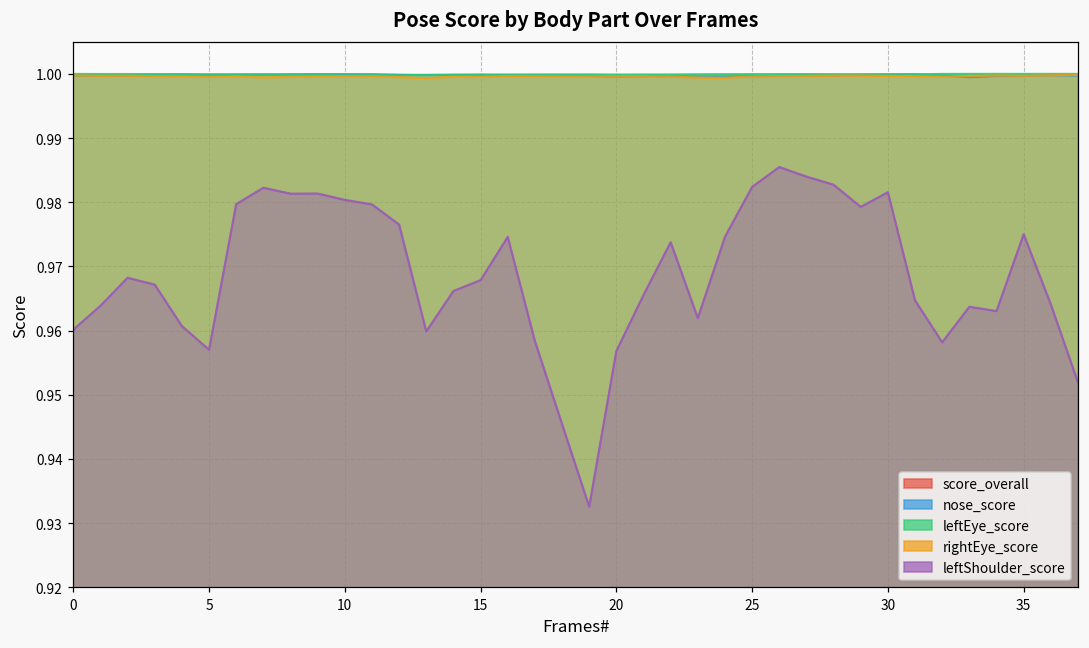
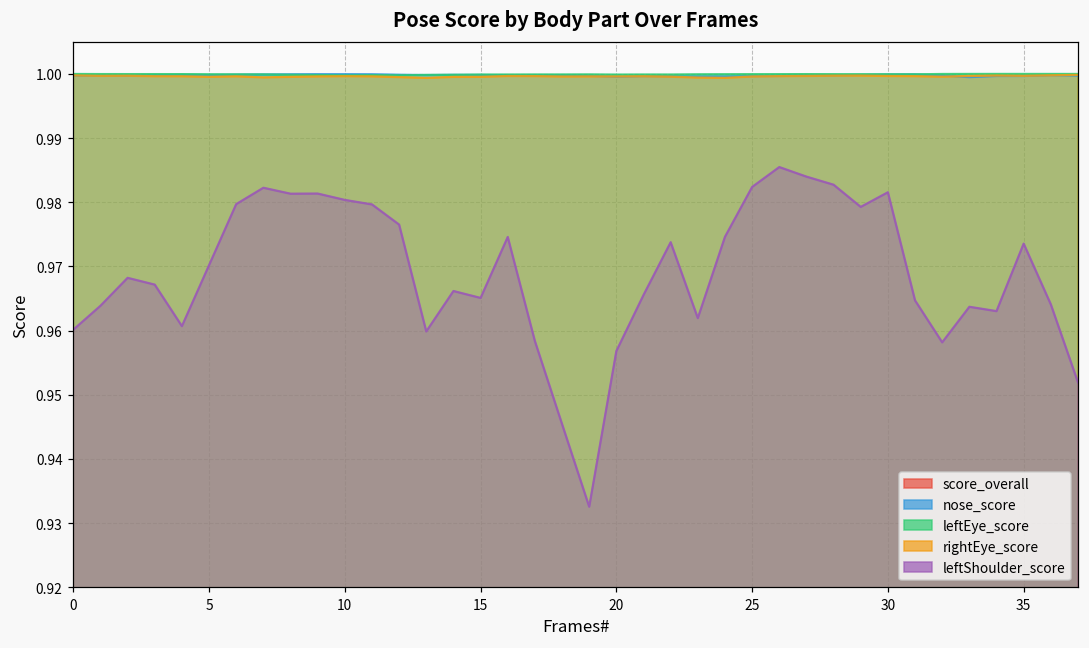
leftShoulder_score, 5: 0.957 -> 0.970
leftShoulder_score, 15: 0.968 -> 0.965
leftShoulder_score, 35: 0.975 -> 0.974
